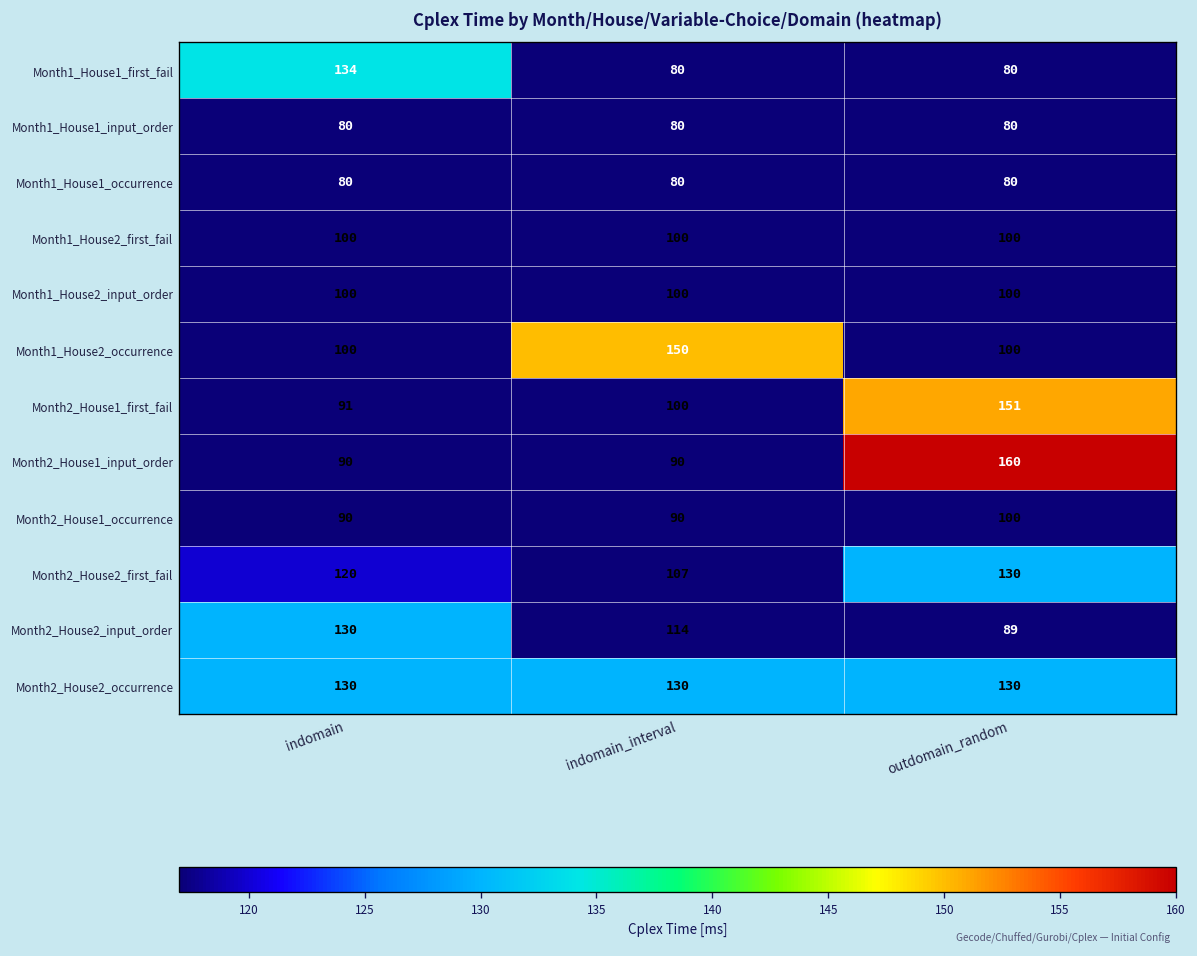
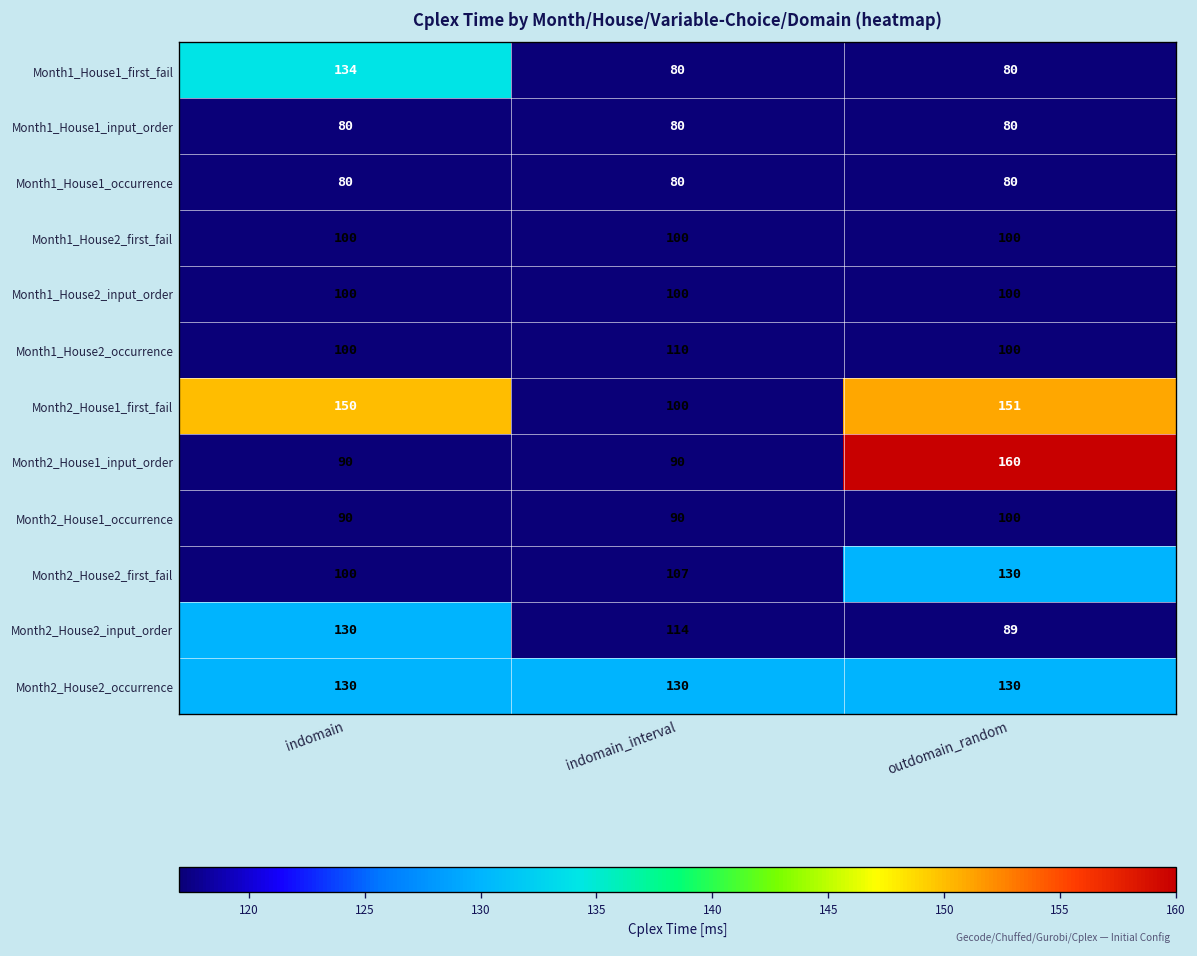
Month1_House2_occurrence, indomain_interval: 150 -> 110
Month2_House1_first_fail, indomain: 91 -> 150
Month2_House2_first_fail, indomain: 120 -> 100
